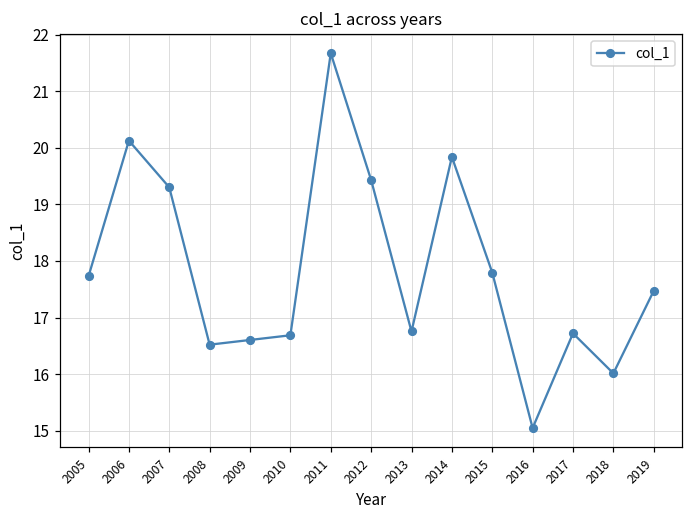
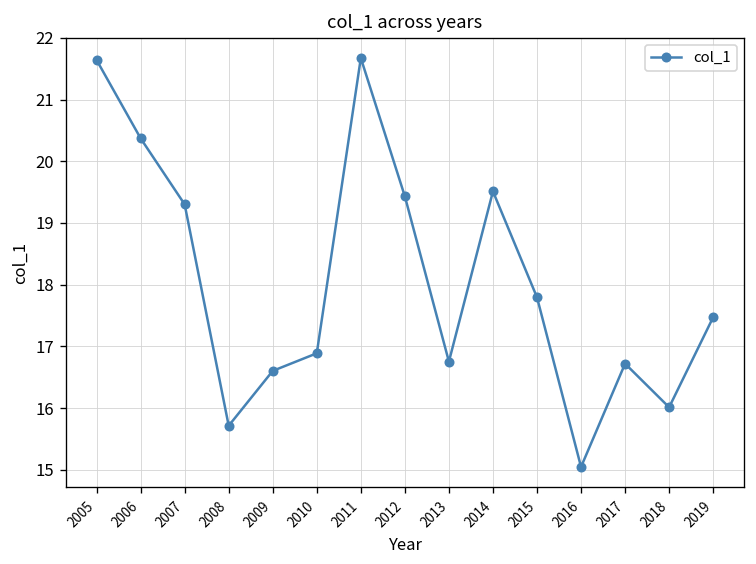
2005: 17.7 -> 21.6
2006: 20.1 -> 20.4
2008: 16.5 -> 15.7
2010: 16.7 -> 16.9
2014: 19.8 -> 19.5
